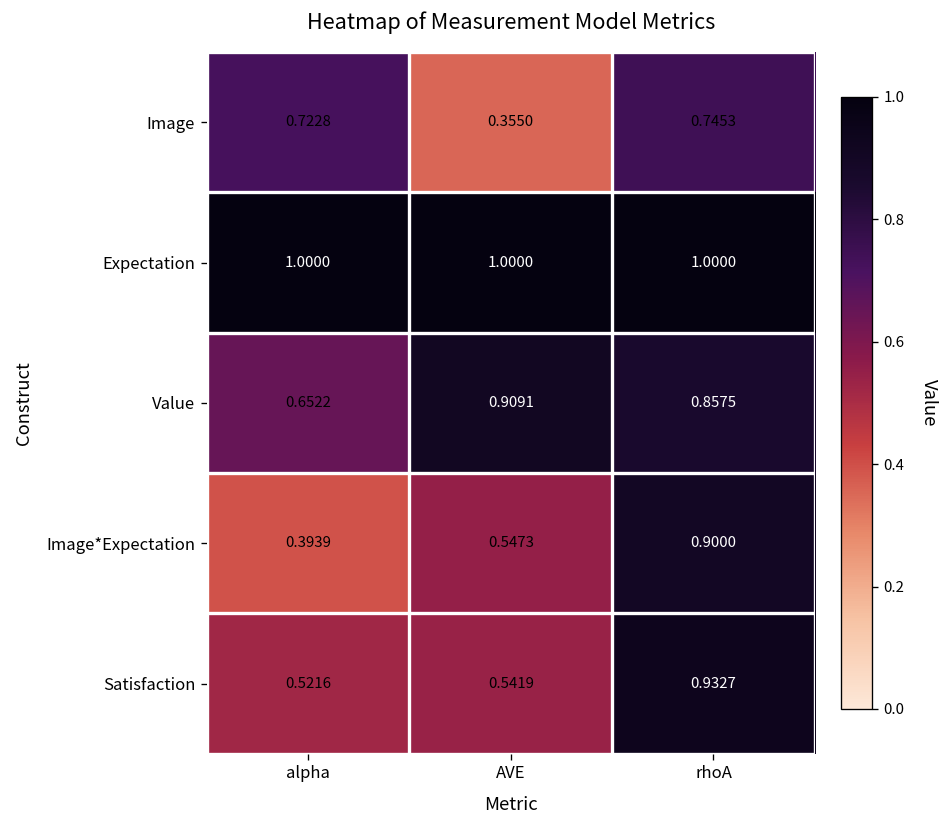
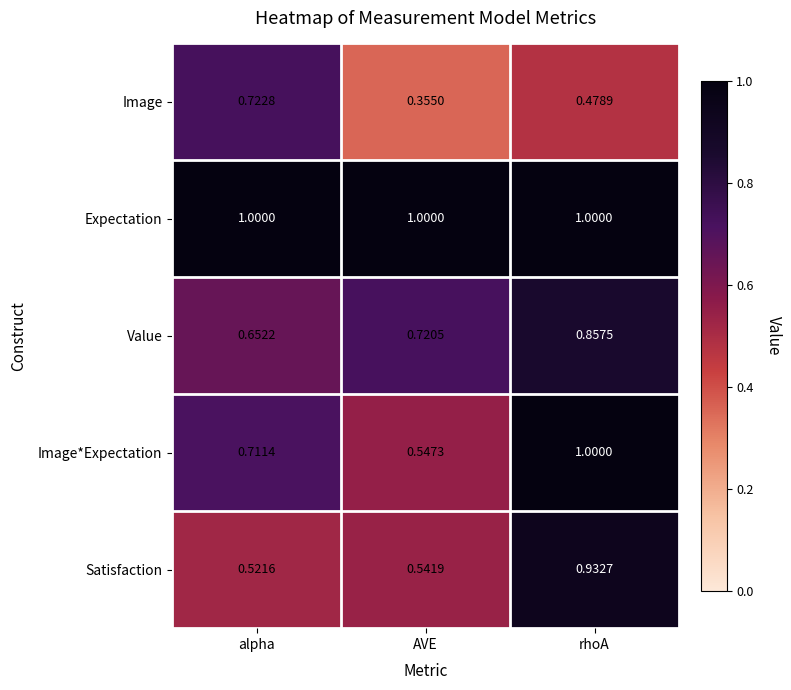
Image, rhoA: 0.7453 -> 0.4789
Value, AVE: 0.9091 -> 0.7205
Image*Expectation, alpha: 0.3939 -> 0.7114
Image*Expectation, rhoA: 0.9000 -> 1.0000
